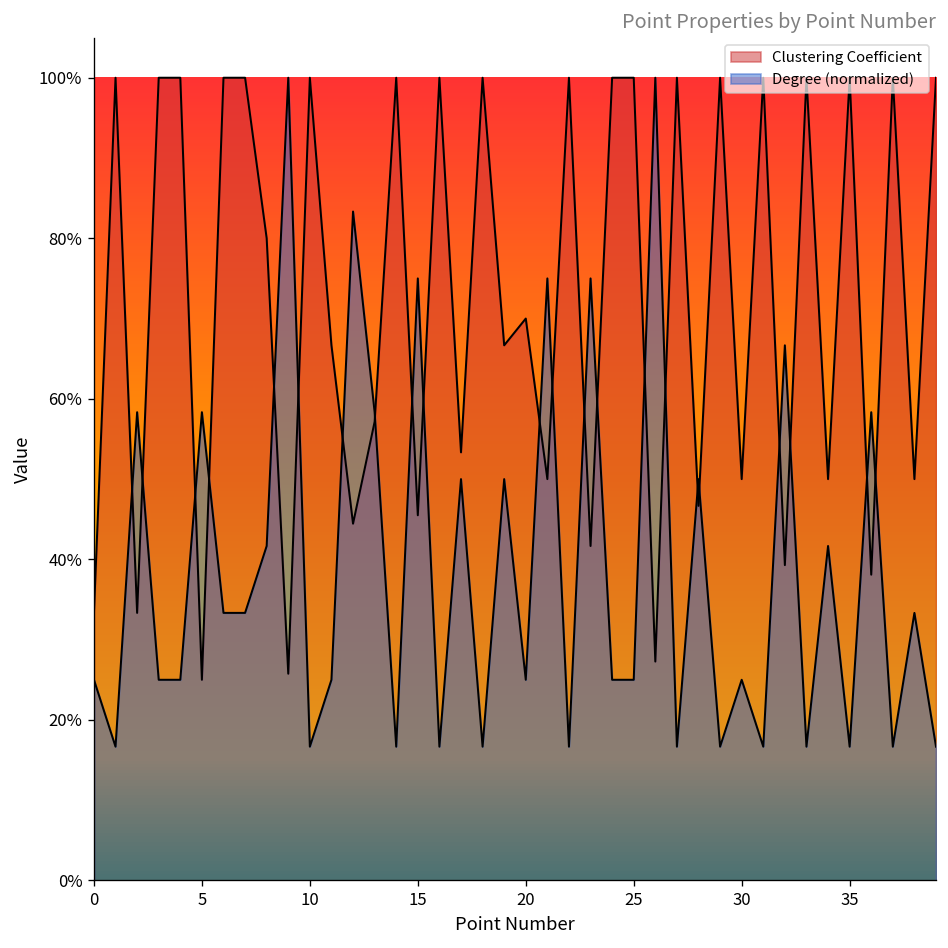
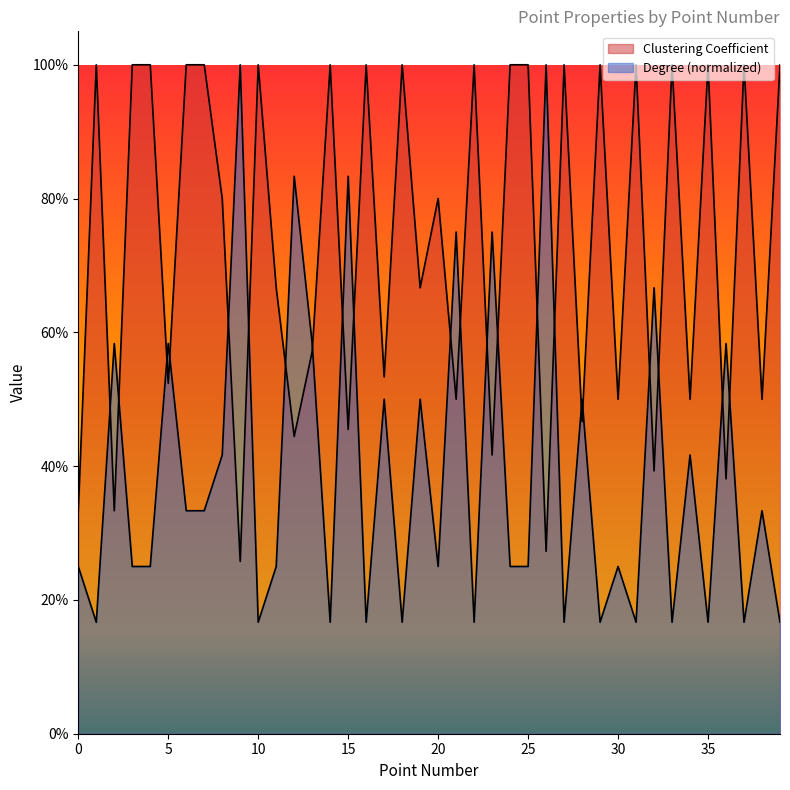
Clustering Coefficient, 5: 25% -> 52%
Degree (normalized), 15: 75% -> 83%
Clustering Coefficient, 20: 70% -> 80%
